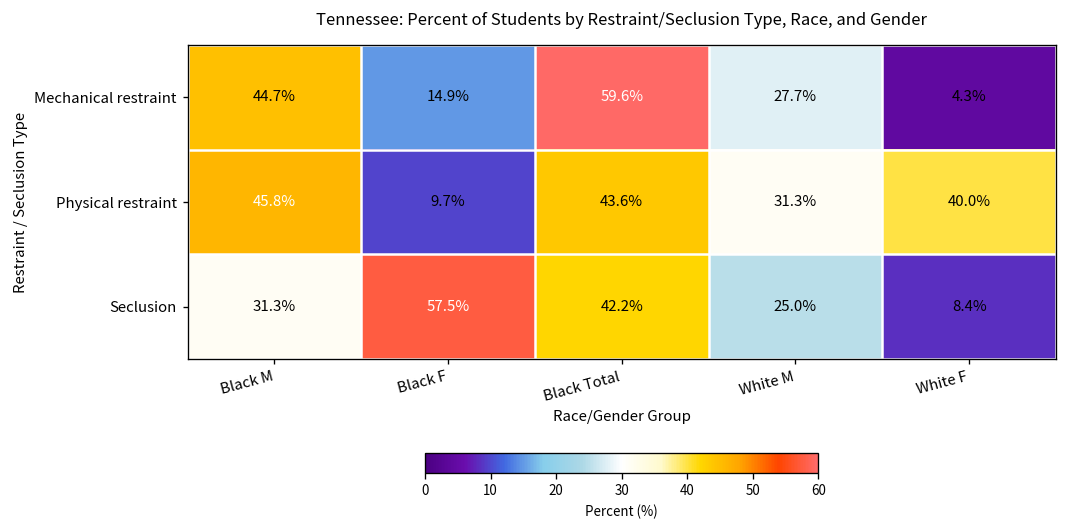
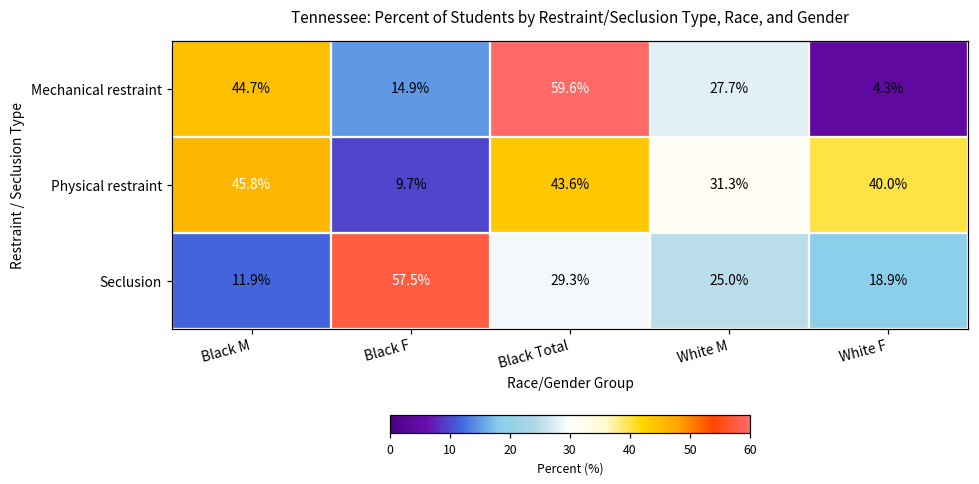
Seclusion, Black M: 31.3% -> 11.9%
Seclusion, Black Total: 42.2% -> 29.3%
Seclusion, White F: 8.4% -> 18.9%
